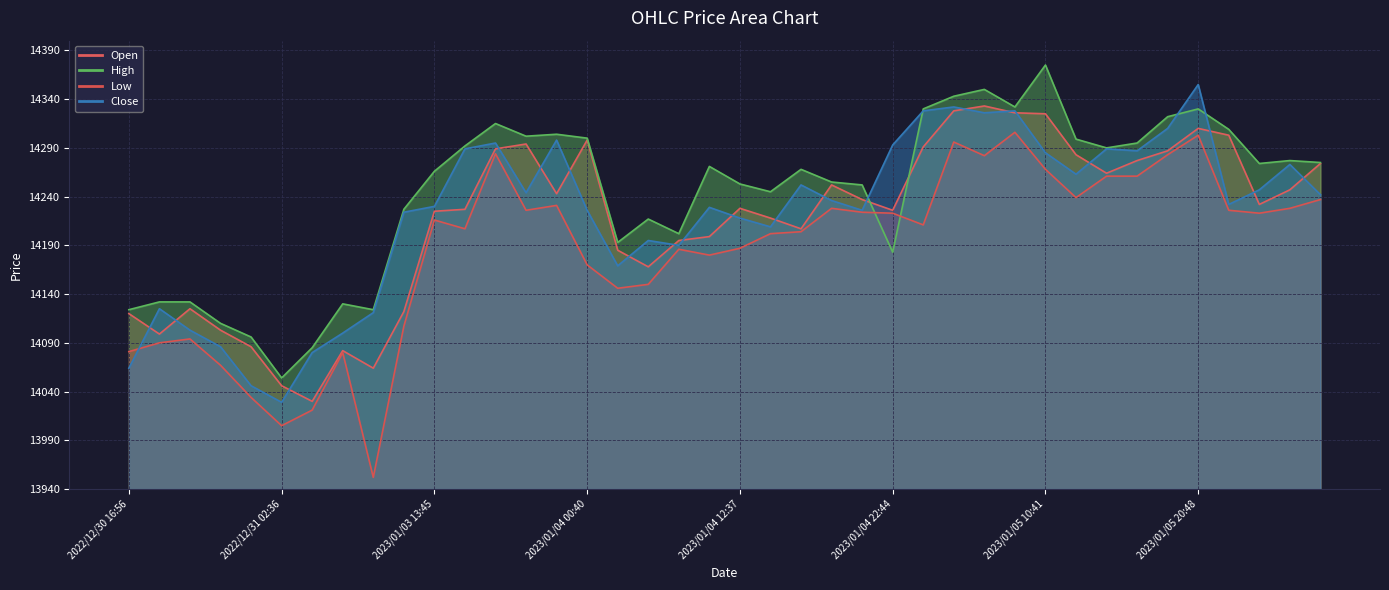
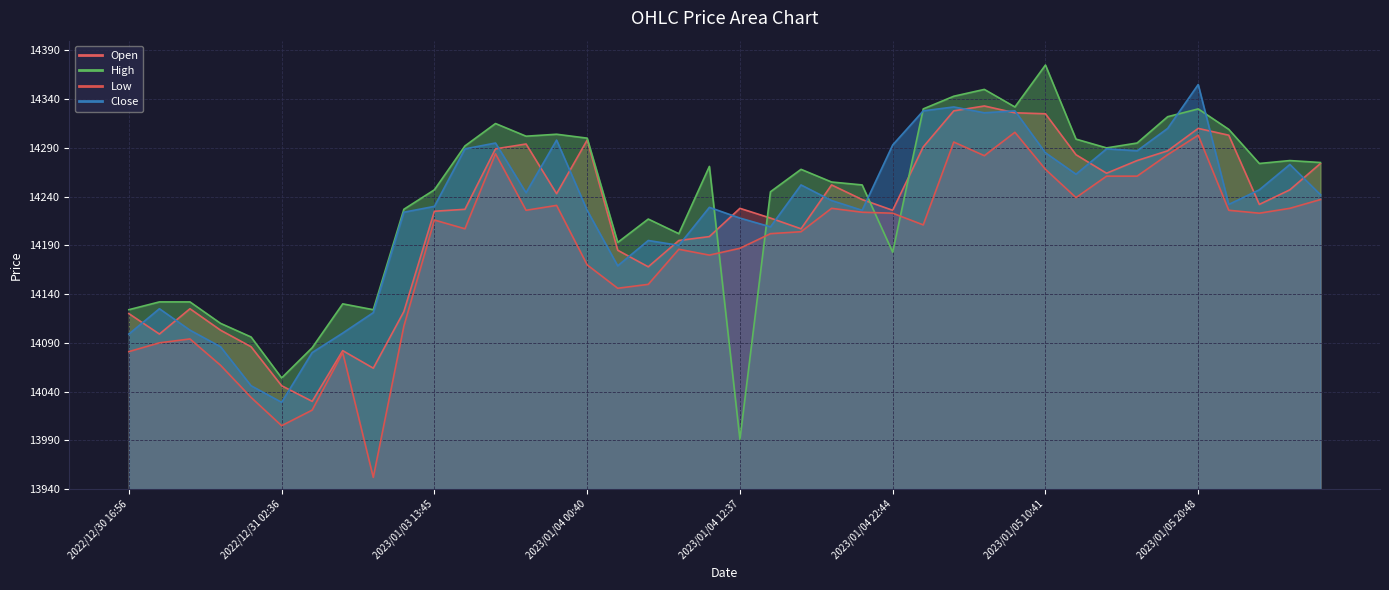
Close, 2022/12/30 16:56: 14060 -> 14100
High, 2023/01/03 13:45: 14270 -> 14250
High, 2023/01/04 12:37: 14250 -> 13990
